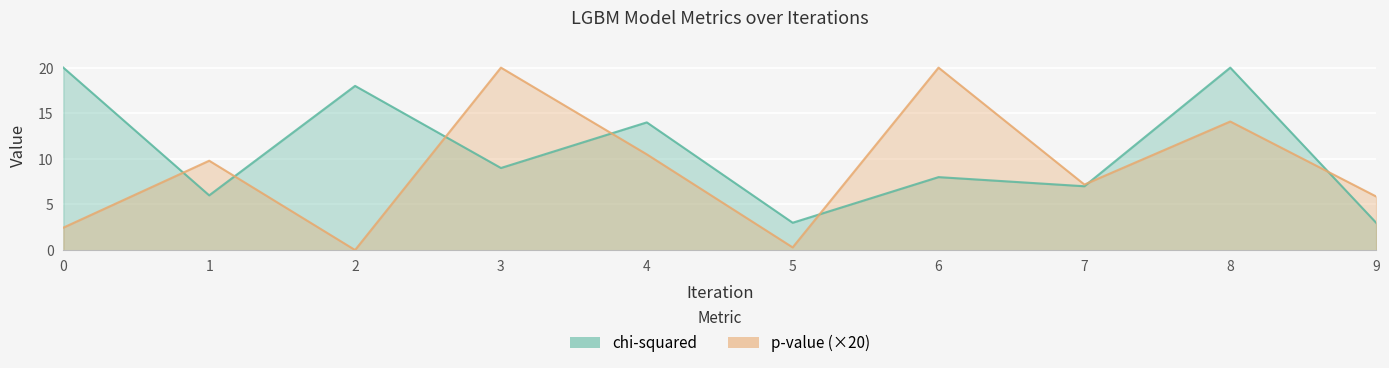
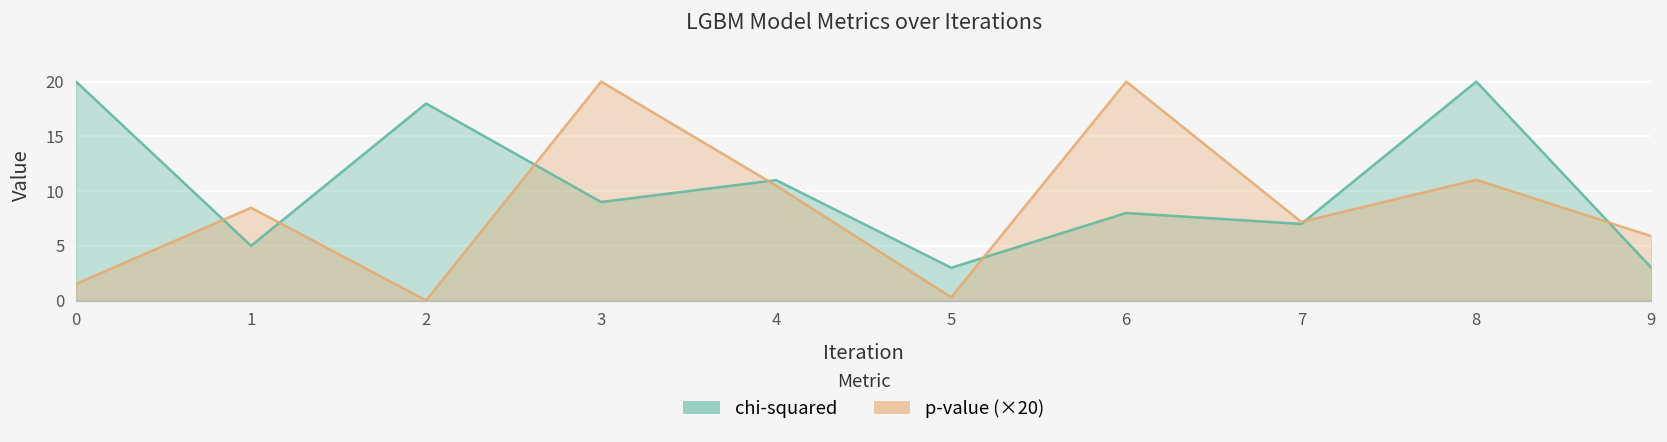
p-value (×20), 0: 2.5 -> 1.5
chi-squared, 1: 6 -> 5
p-value (×20), 1: 10 -> 8
chi-squared, 4: 14 -> 11
p-value (×20), 8: 14 -> 11
